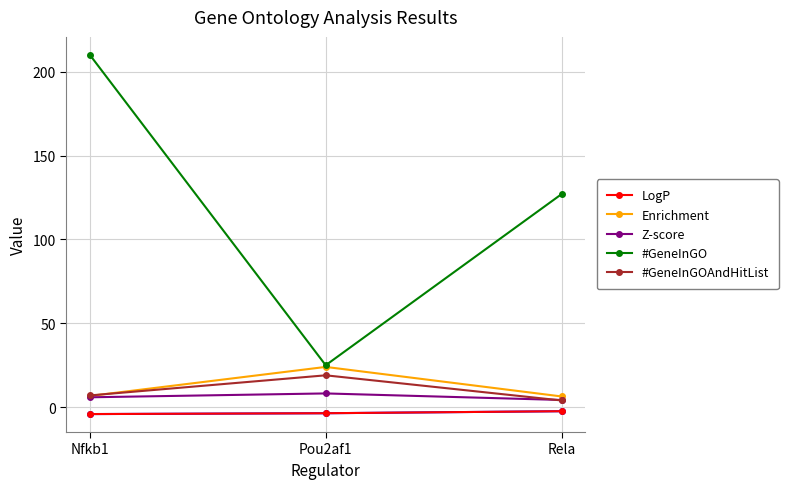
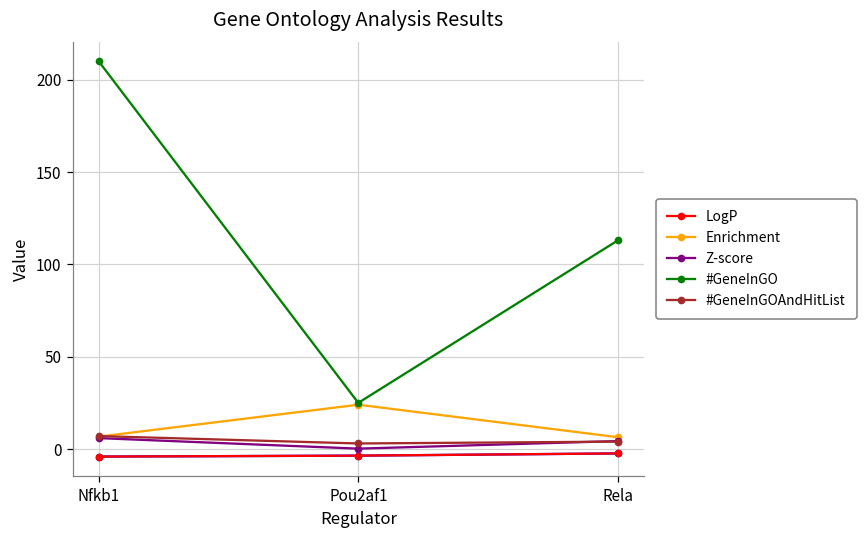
Z-score, Pou2af1: 8 -> 0
#GeneInGOAndHitList, Pou2af1: 19 -> 3
#GeneInGO, Rela: 127 -> 113
